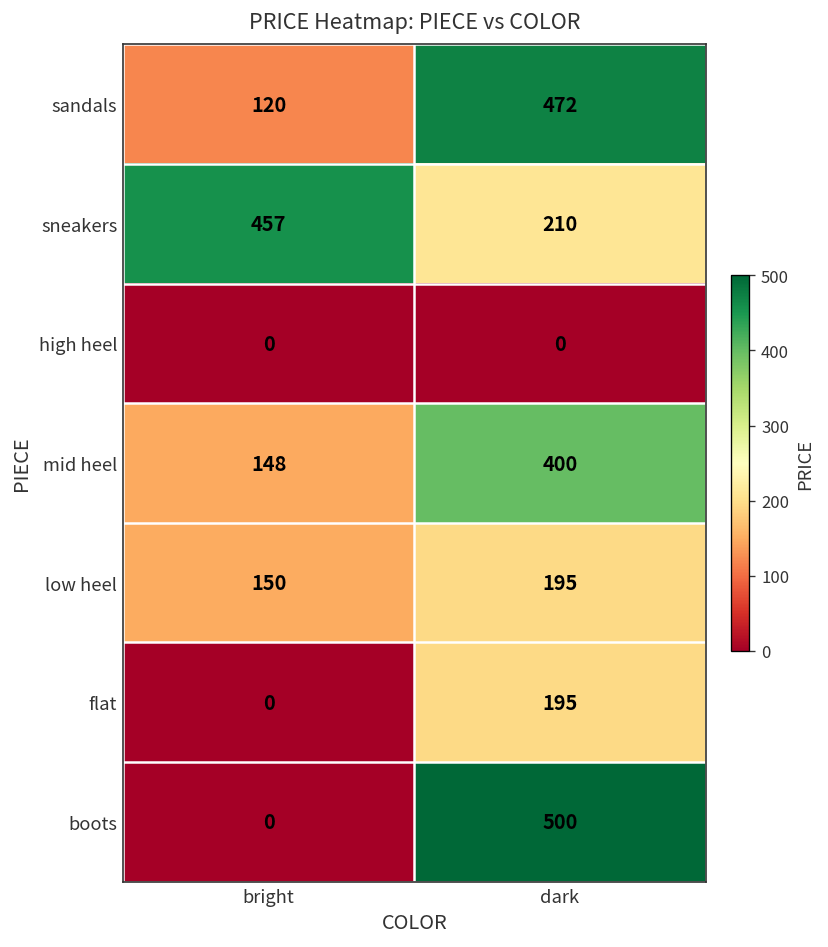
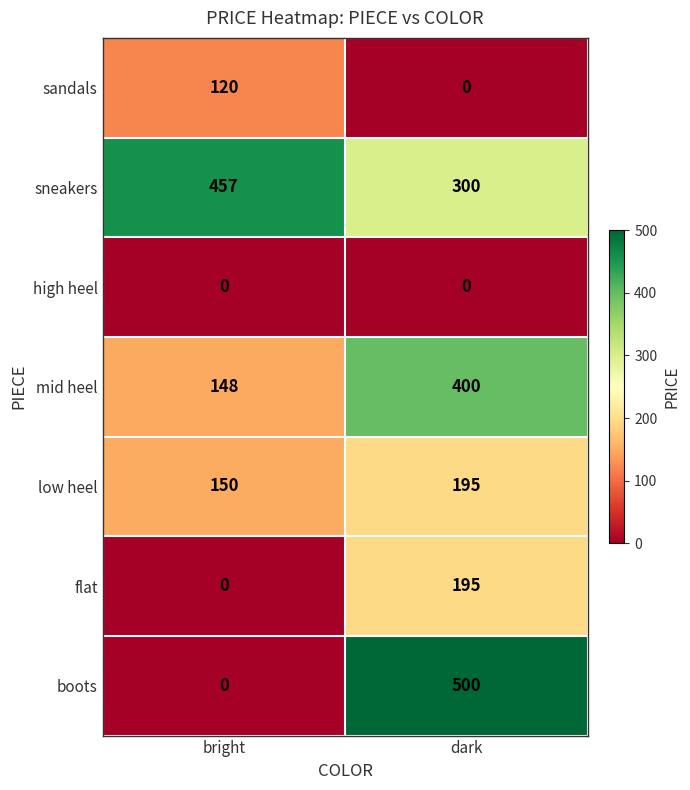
sandals, dark: 472 -> 0
sneakers, dark: 210 -> 300
